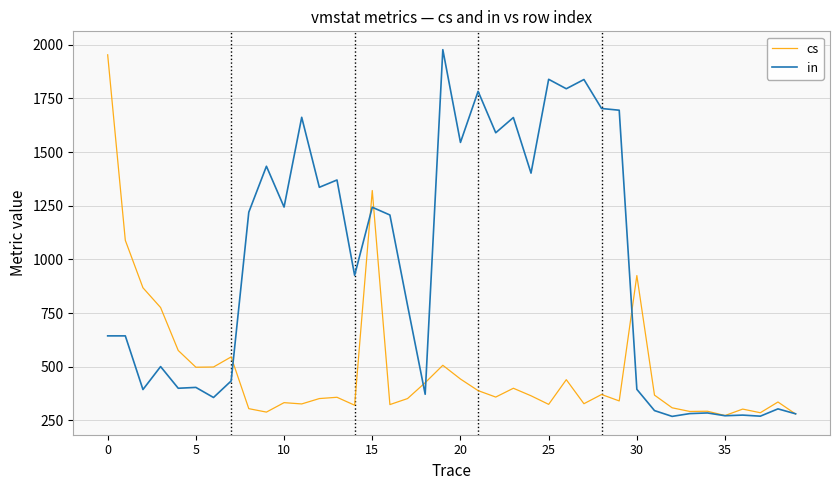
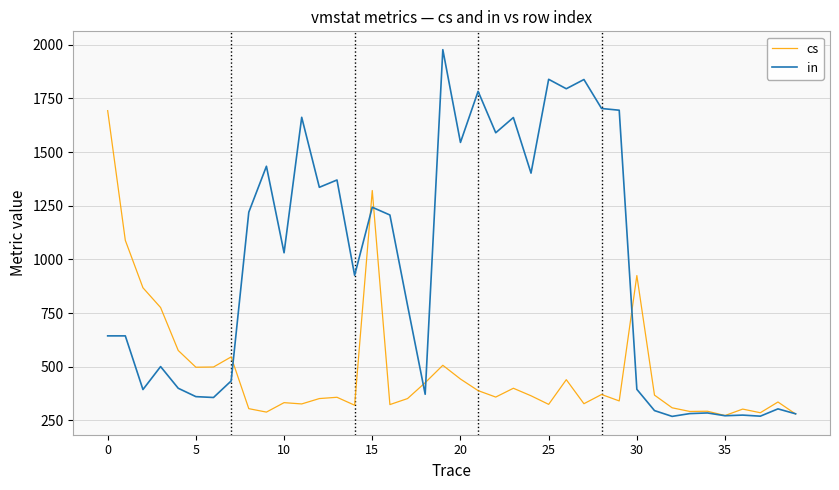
cs, 0: 1950 -> 1690
in, 5: 400 -> 360
in, 10: 1240 -> 1030
